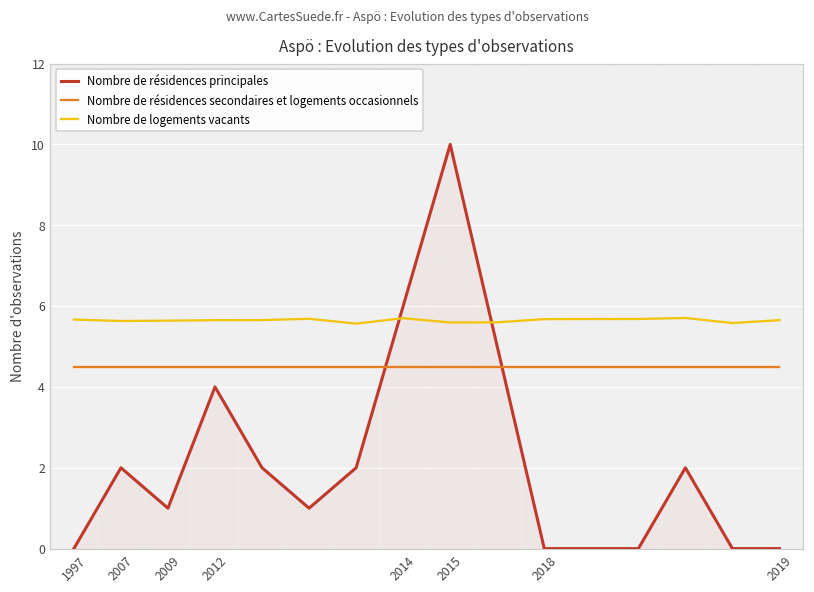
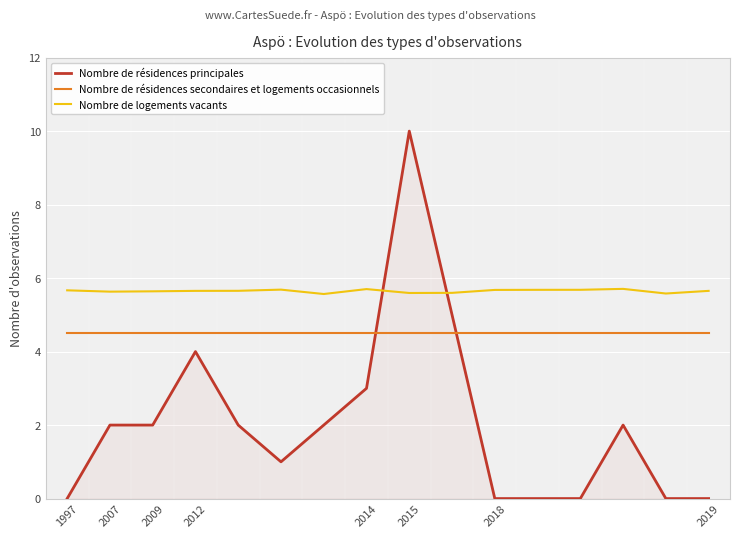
Nombre de résidences principales, 2009: 1 -> 2
Nombre de résidences principales, 2014: 6 -> 3
